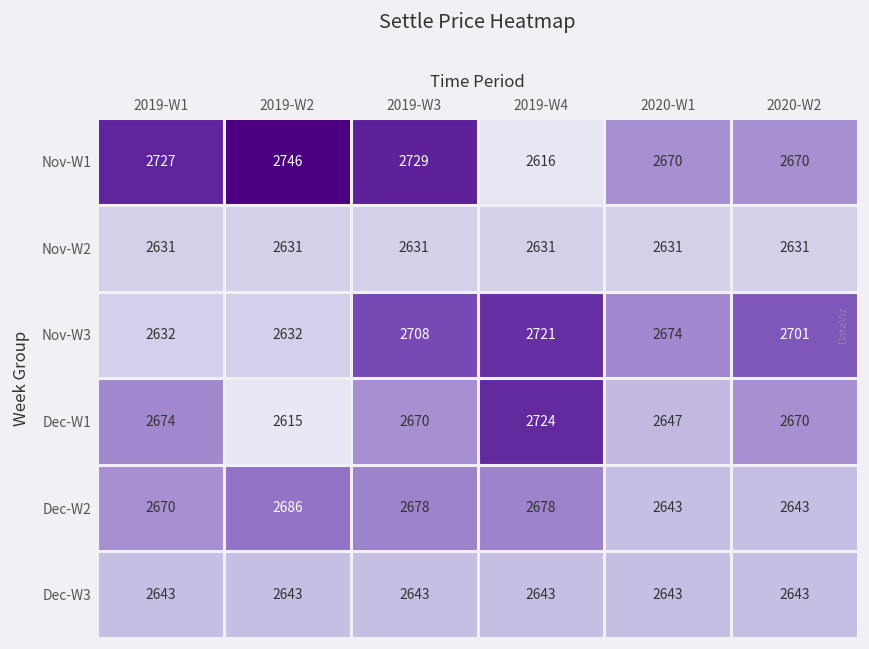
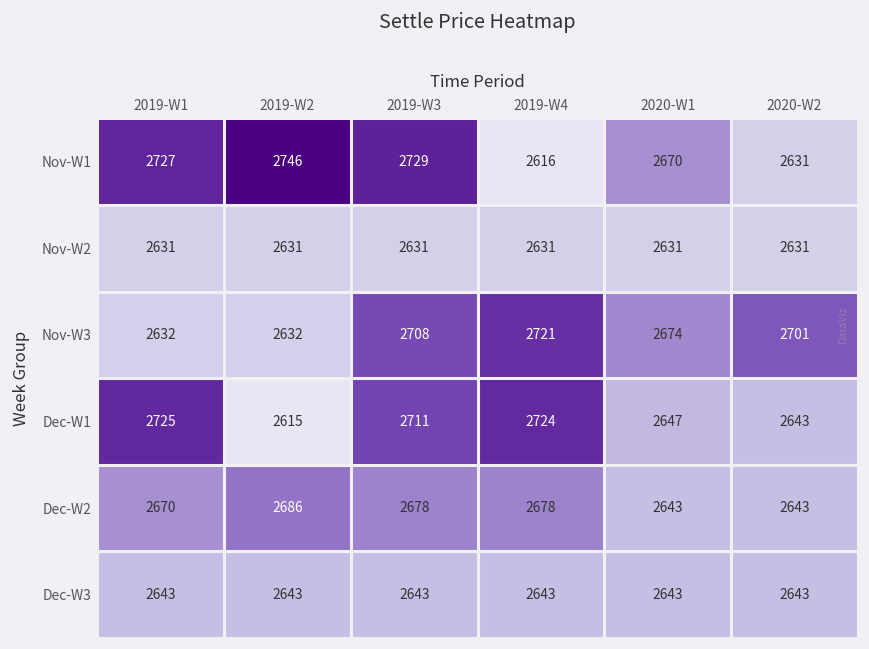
Nov-W1, 2020-W2: 2670 -> 2631
Dec-W1, 2019-W1: 2674 -> 2725
Dec-W1, 2019-W3: 2670 -> 2711
Dec-W1, 2020-W2: 2670 -> 2643
